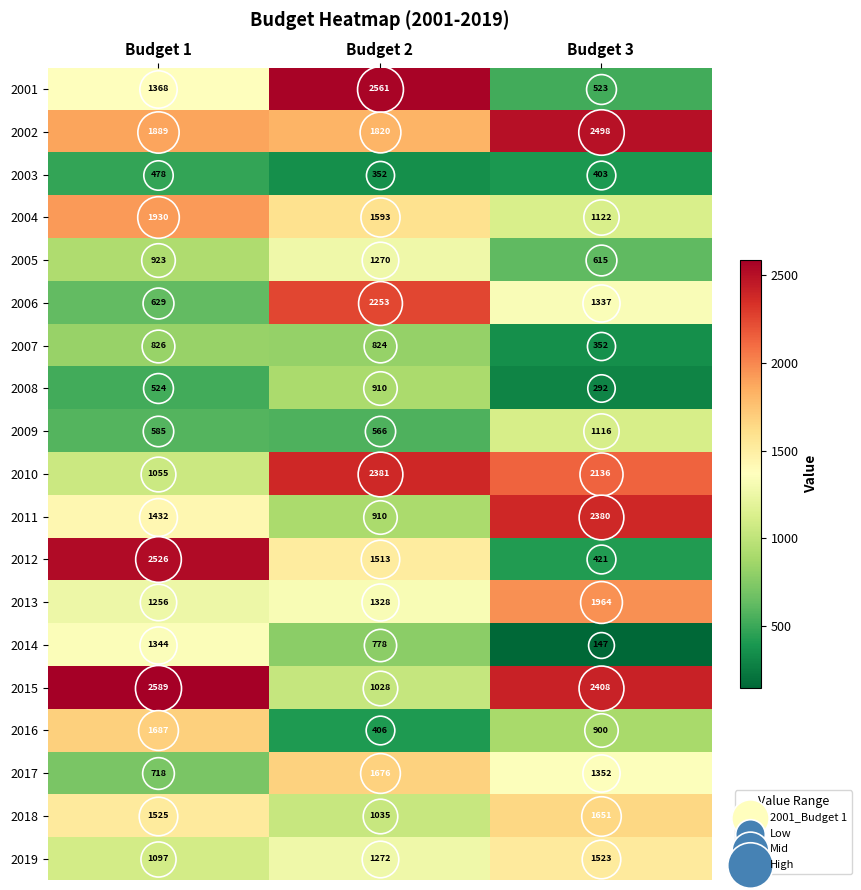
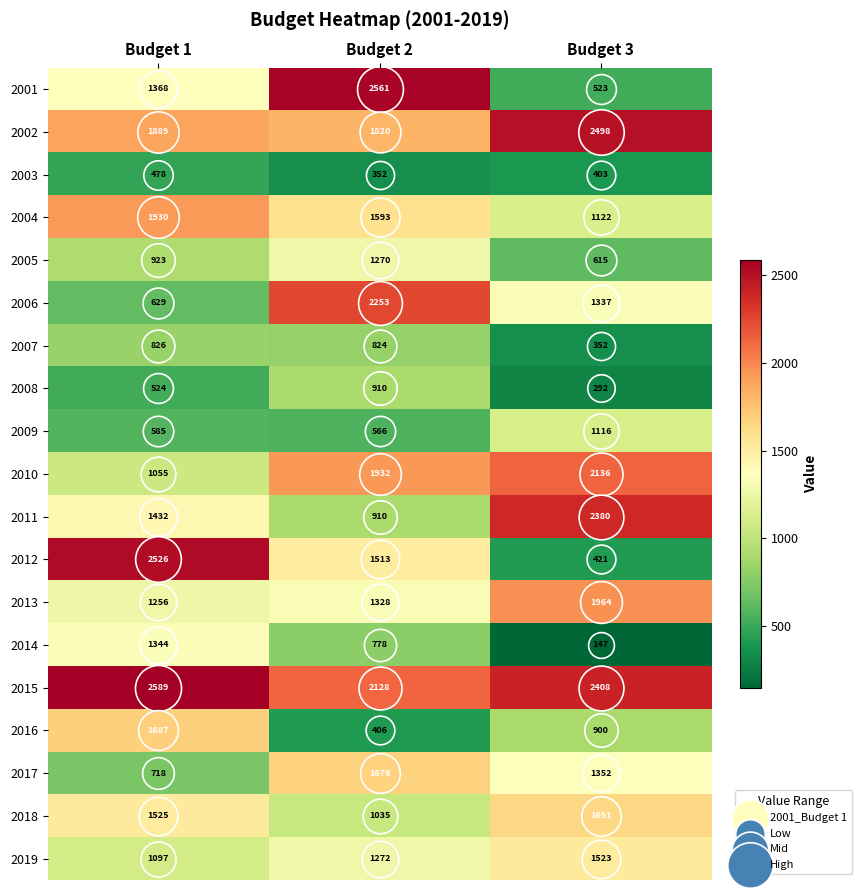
2010, Budget 2: 2381 -> 1932
2015, Budget 2: 1028 -> 2128
